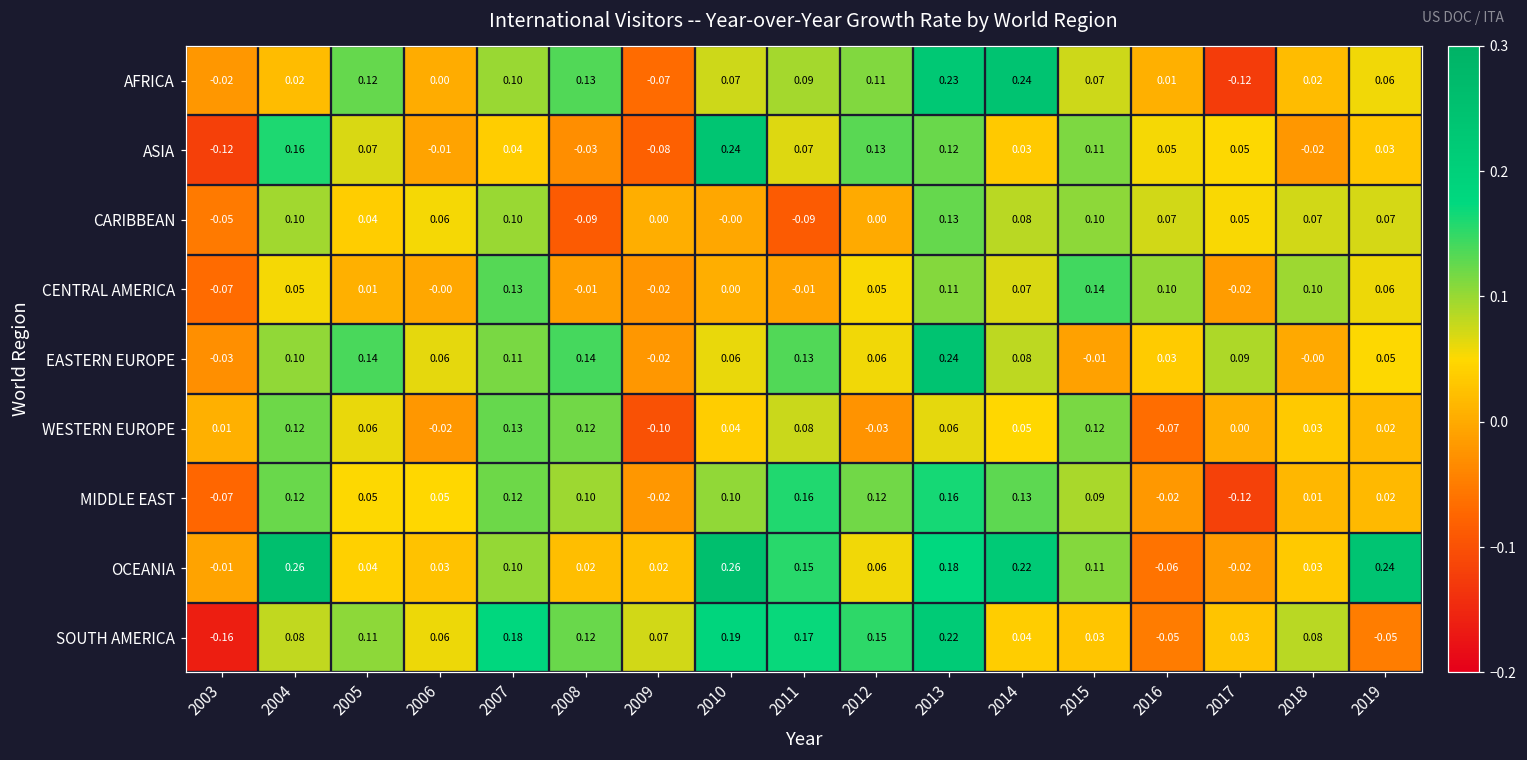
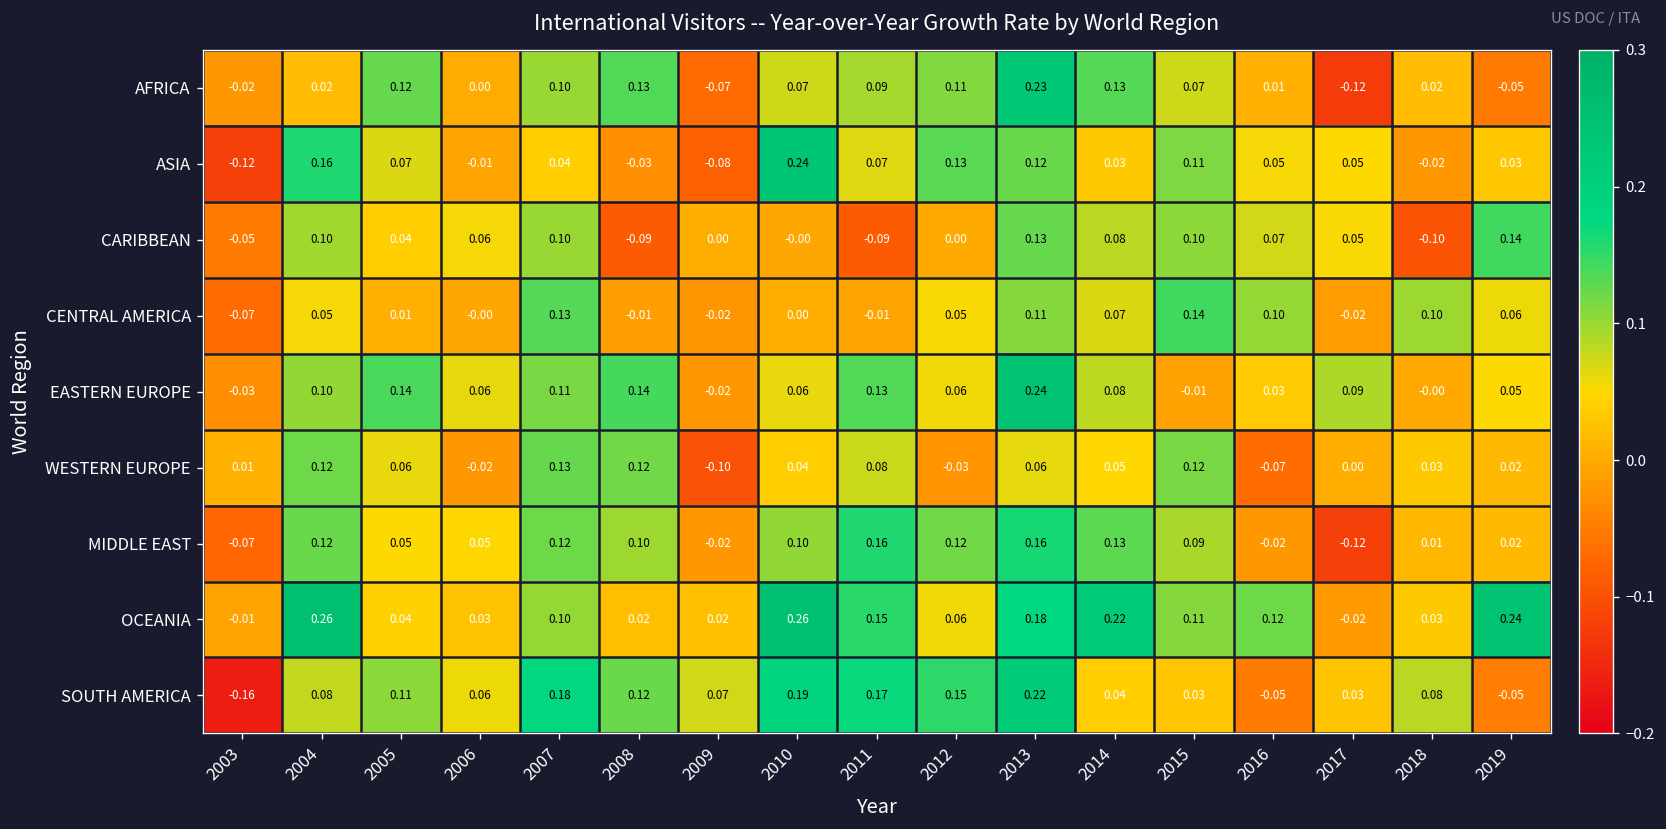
AFRICA, 2014: 0.24 -> 0.13
AFRICA, 2019: 0.06 -> -0.05
CARIBBEAN, 2018: 0.07 -> -0.10
CARIBBEAN, 2019: 0.07 -> 0.14
OCEANIA, 2016: -0.06 -> 0.12
